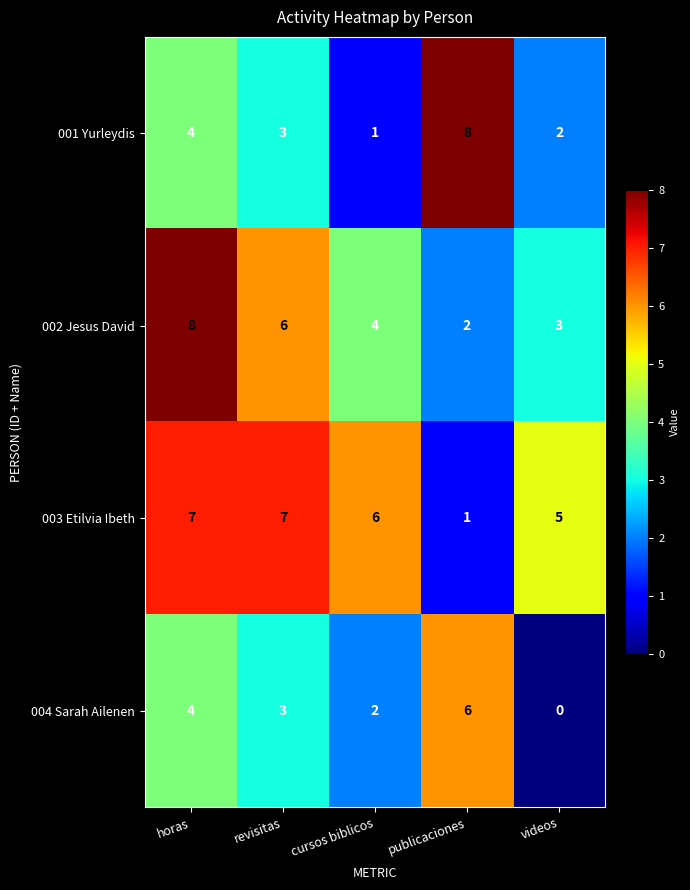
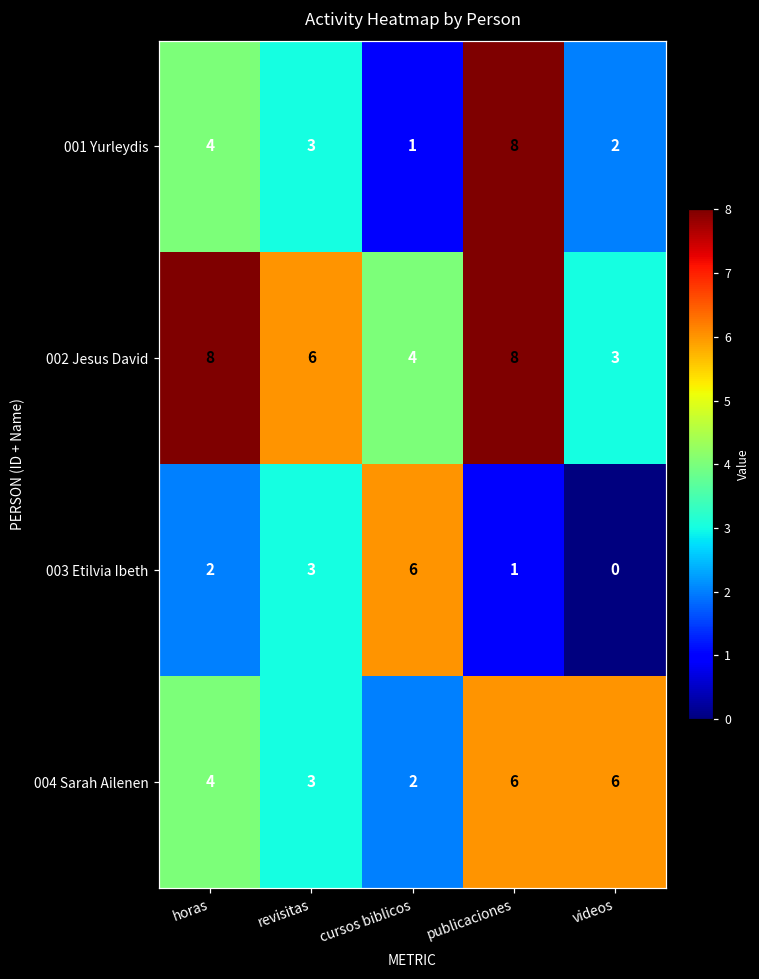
002 Jesus David, publicaciones: 2 -> 8
003 Etilvia Ibeth, horas: 7 -> 2
003 Etilvia Ibeth, revisitas: 7 -> 3
003 Etilvia Ibeth, videos: 5 -> 0
004 Sarah Ailenen, videos: 0 -> 6
